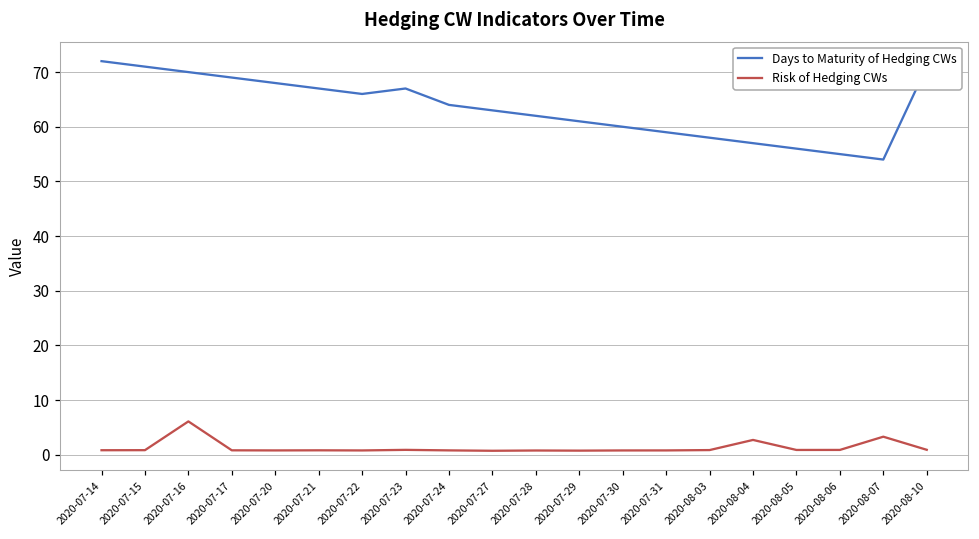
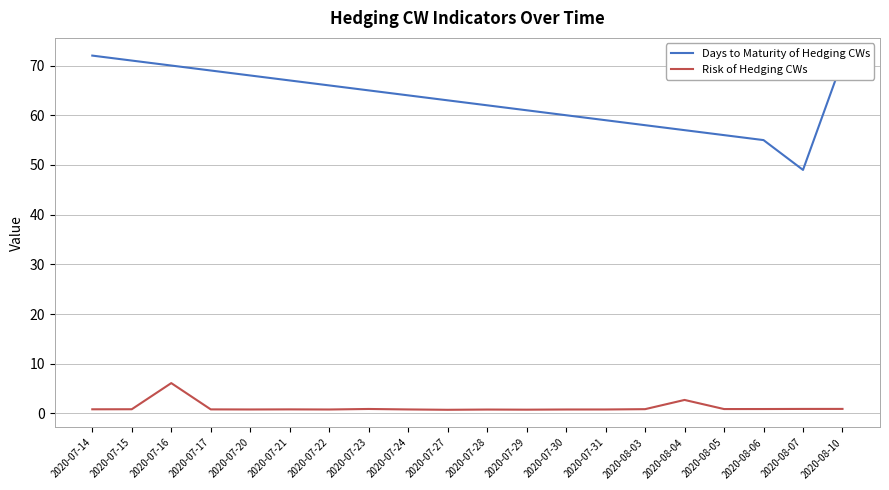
Days to Maturity of Hedging CWs, 2020-07-23: 67 -> 65
Days to Maturity of Hedging CWs, 2020-08-07: 54 -> 49
Risk of Hedging CWs, 2020-08-07: 3 -> 1
